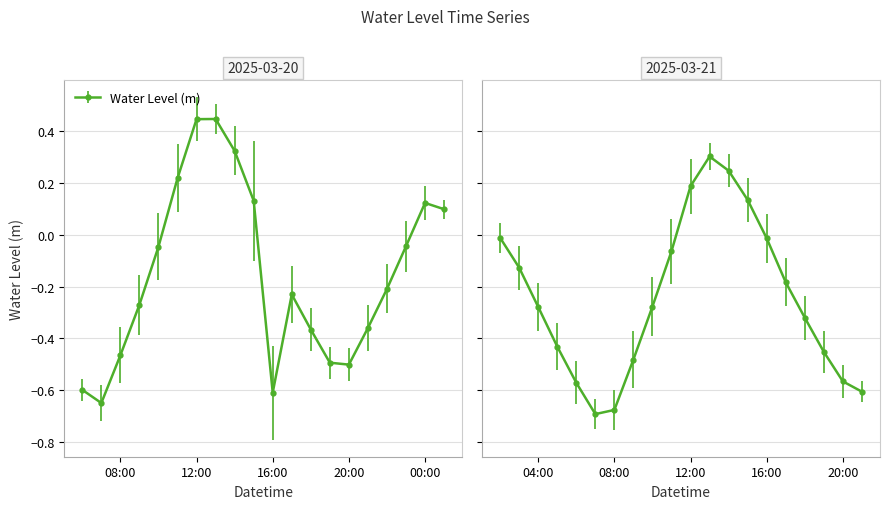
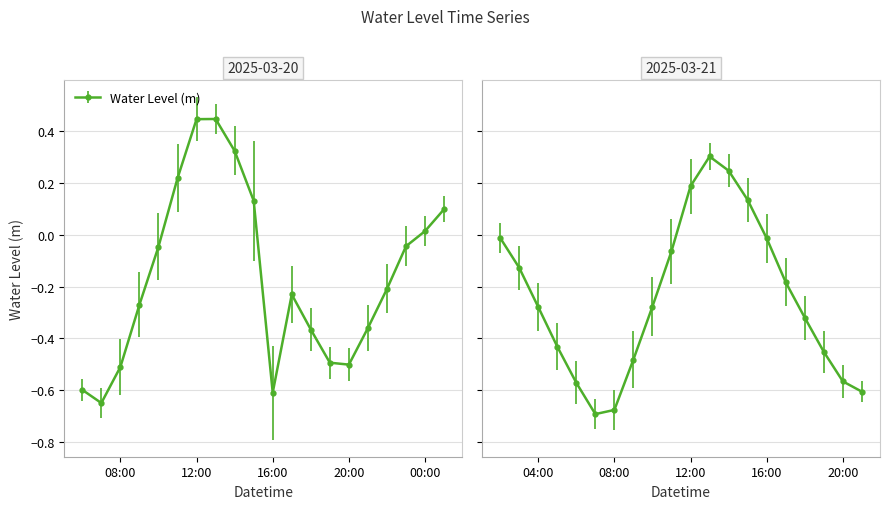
2025-03-20, 08:00: -0.47 -> -0.51
2025-03-20, 00:00: 0.12 -> 0.01
